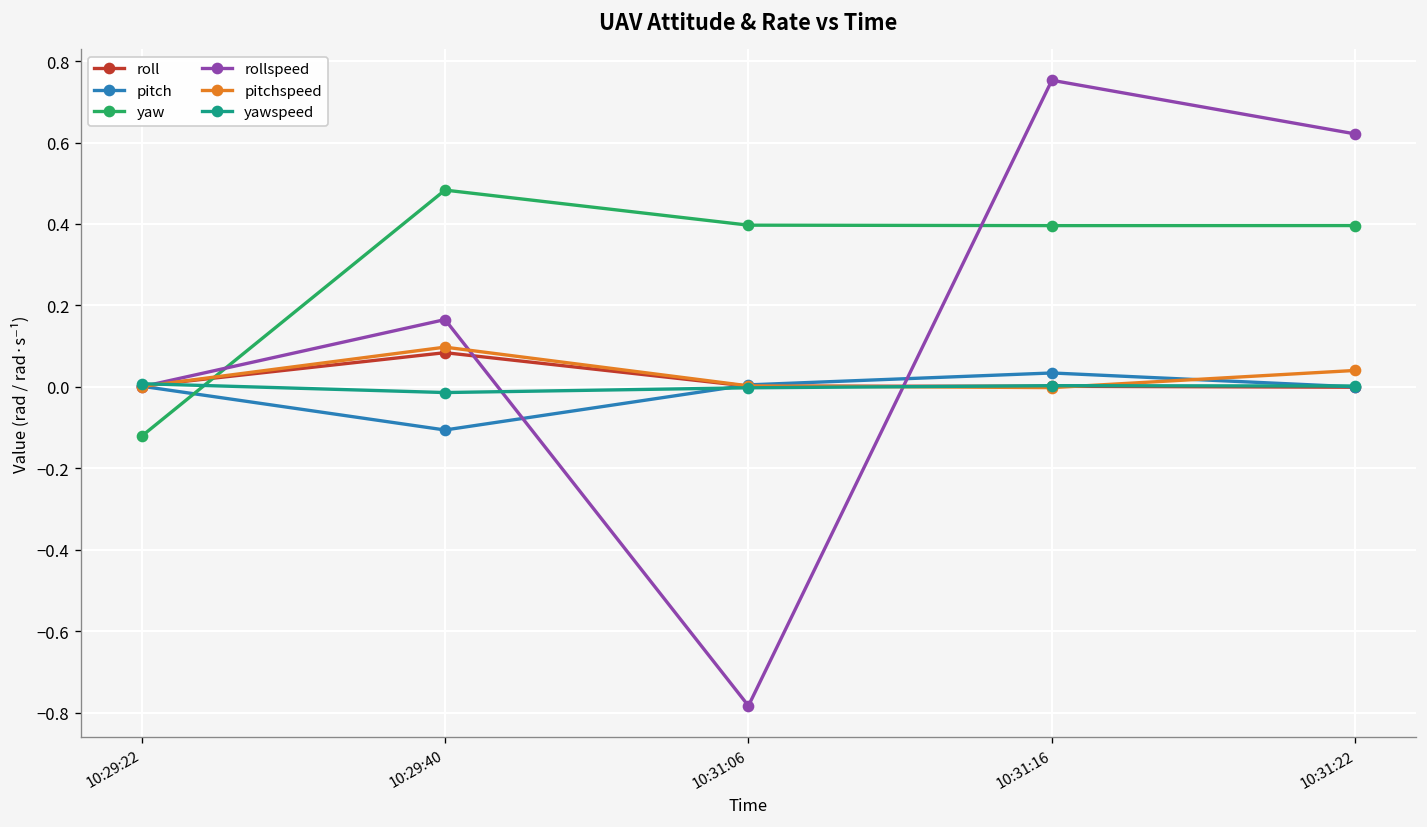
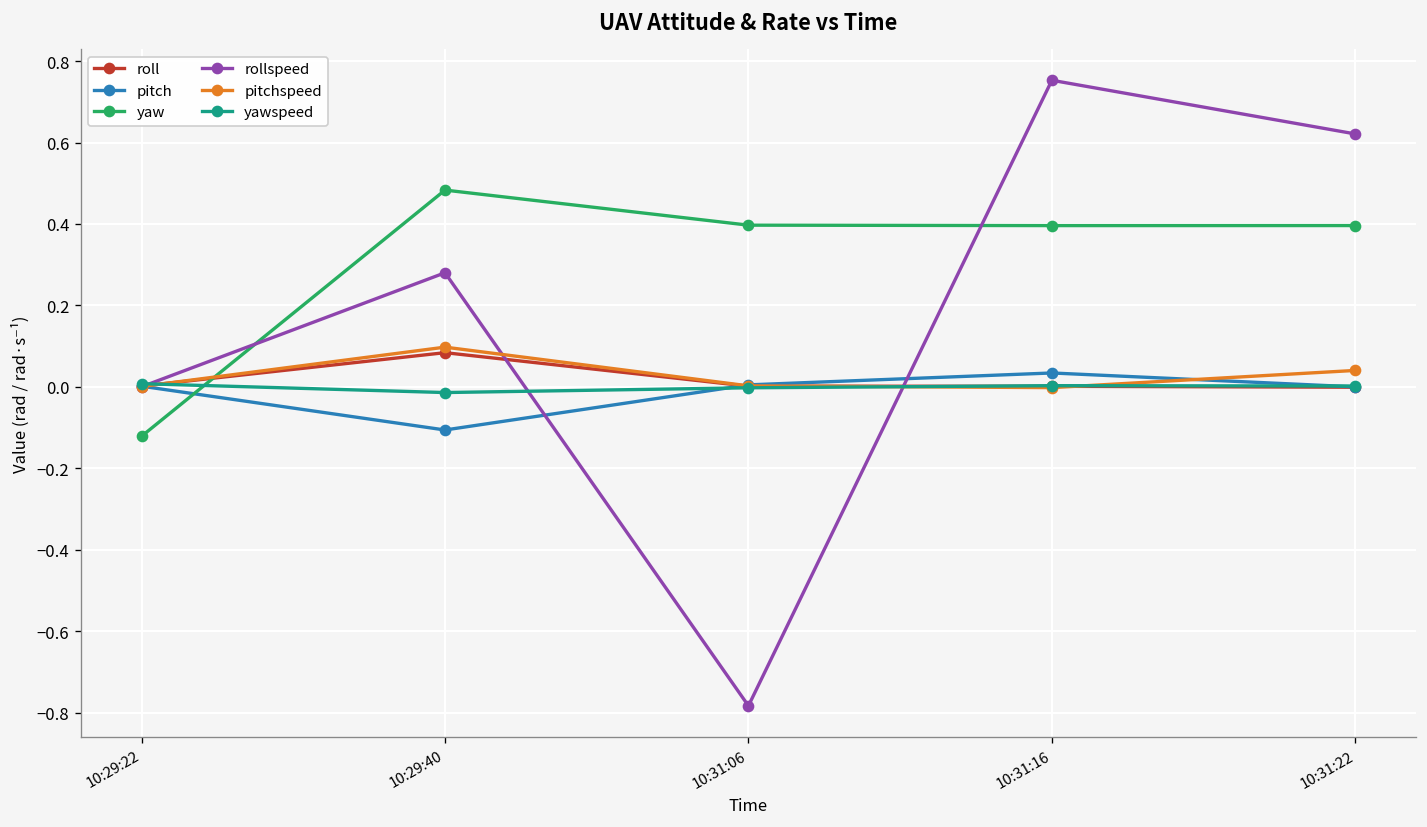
rollspeed, 10:29:40: 0.17 -> 0.28
